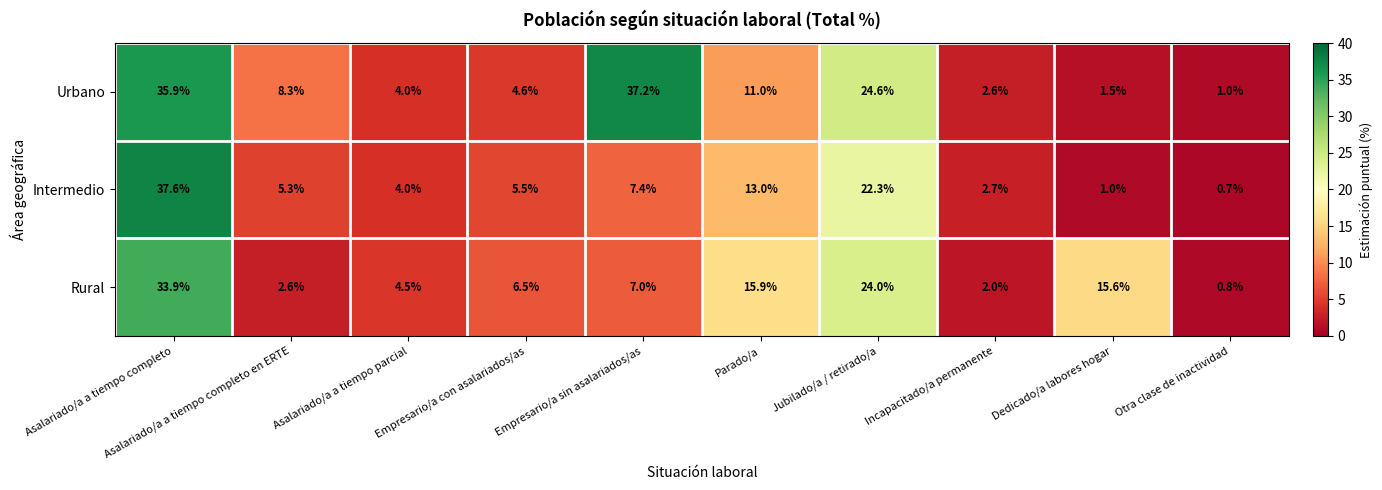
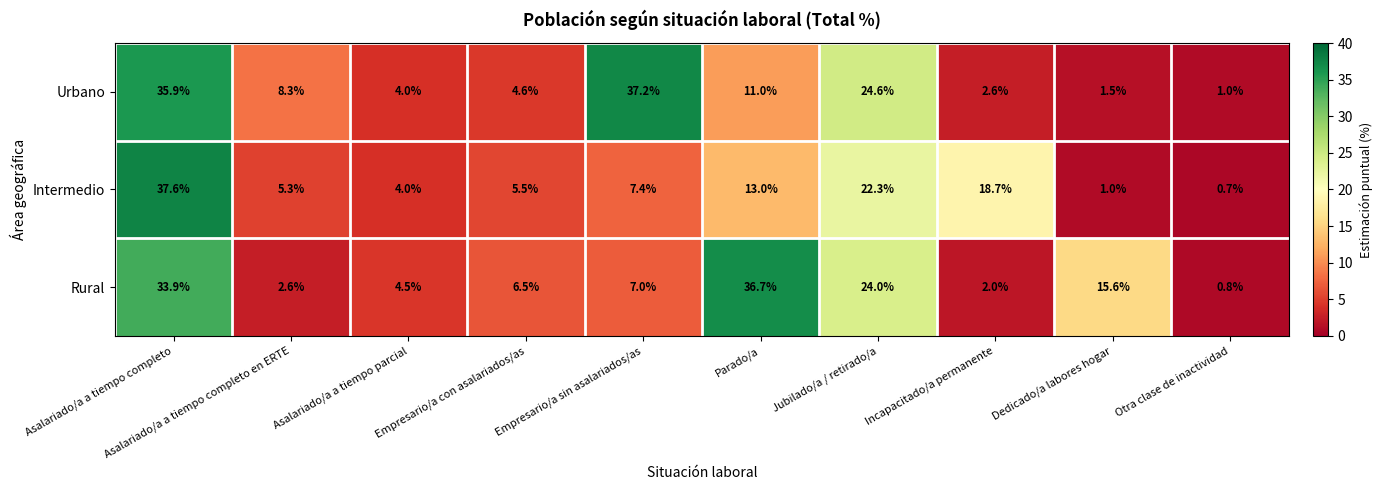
Intermedio, Incapacitado/a permanente: 2.7% -> 18.7%
Rural, Parado/a: 15.9% -> 36.7%
